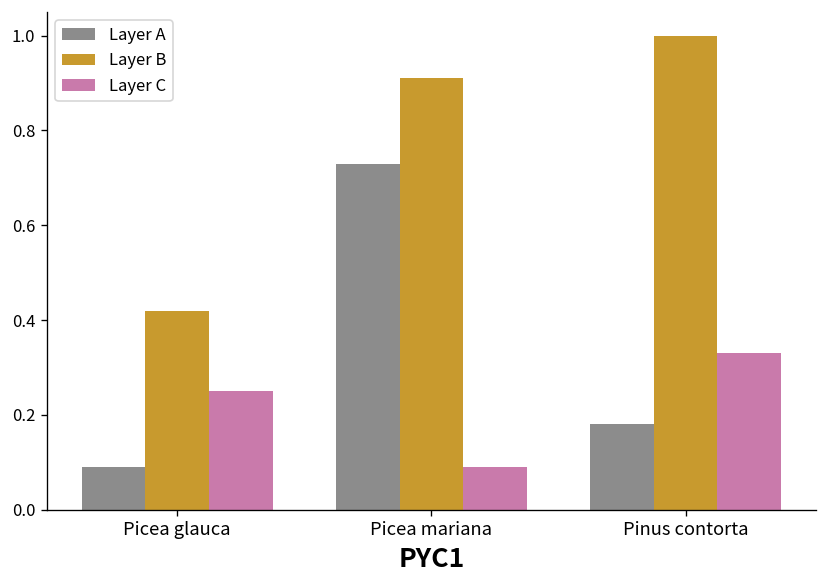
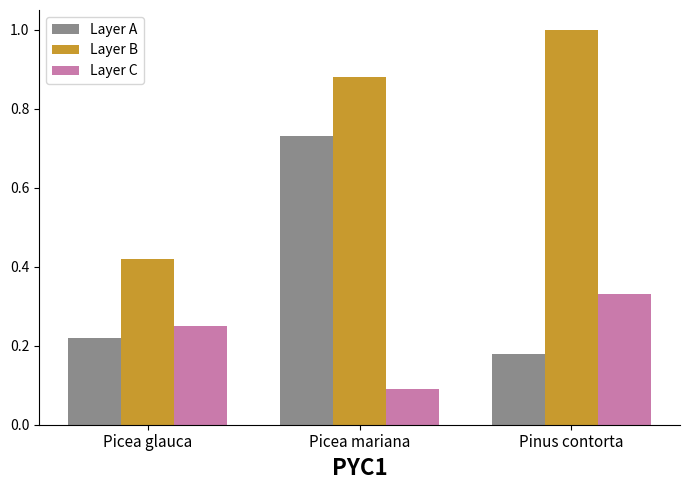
Layer A, Picea glauca: 0.09 -> 0.22
Layer B, Picea mariana: 0.91 -> 0.88
